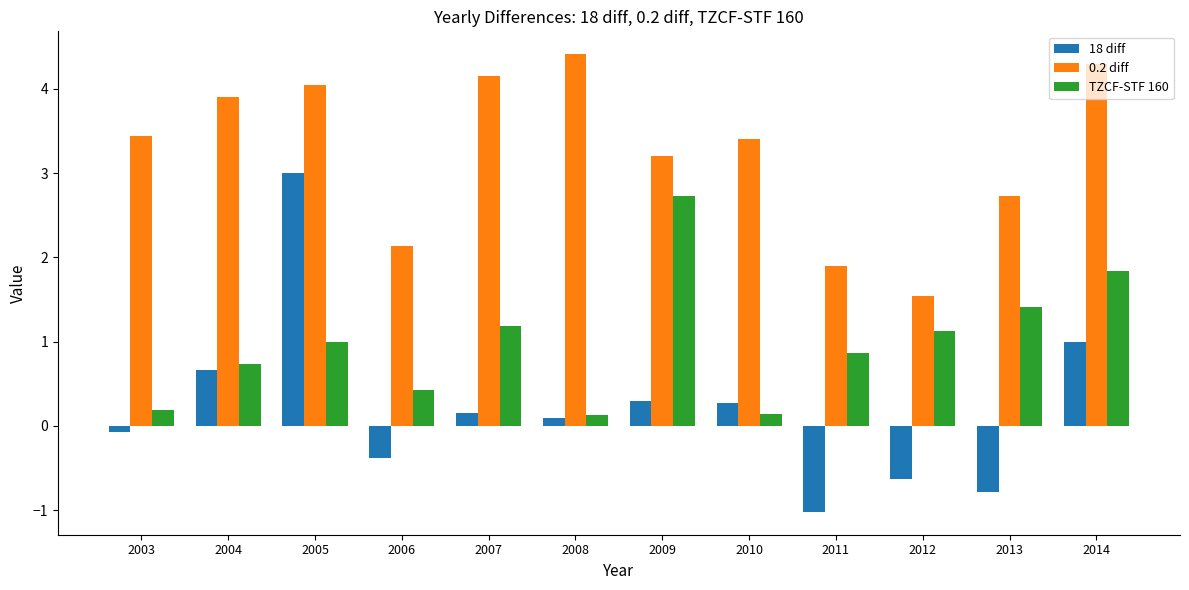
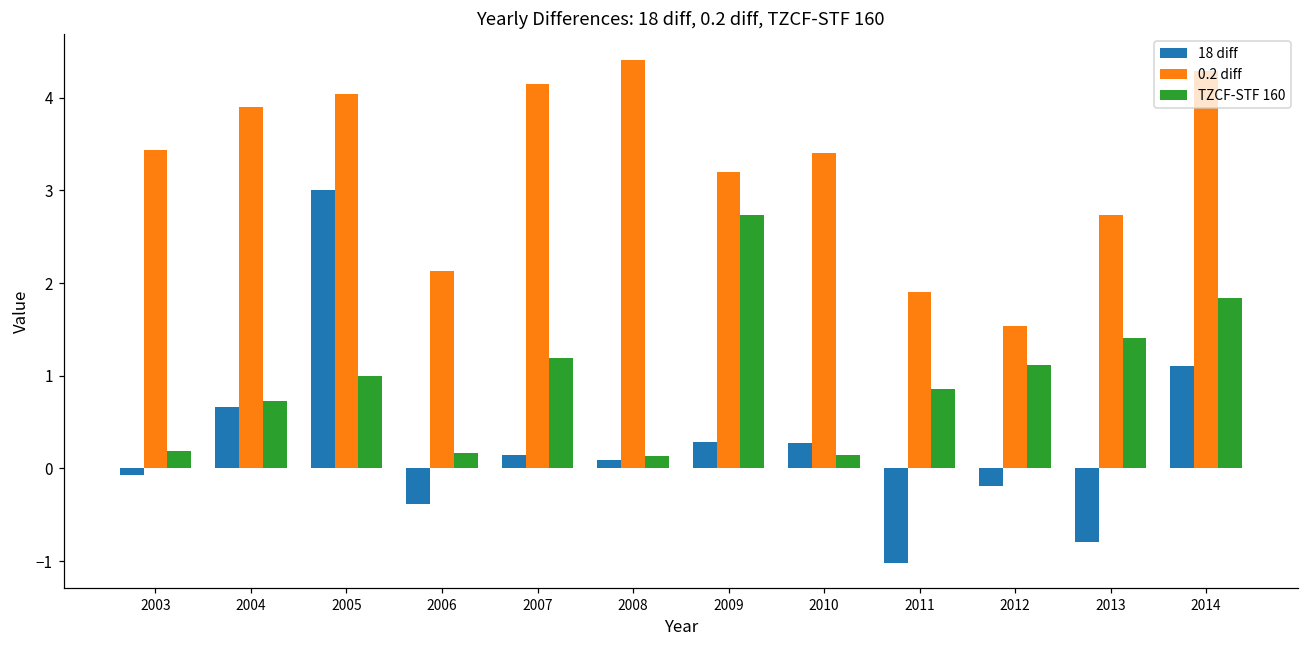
TZCF-STF 160, 2006: 0.4 -> 0.2
18 diff, 2012: -0.6 -> -0.2
18 diff, 2014: 1.0 -> 1.1
